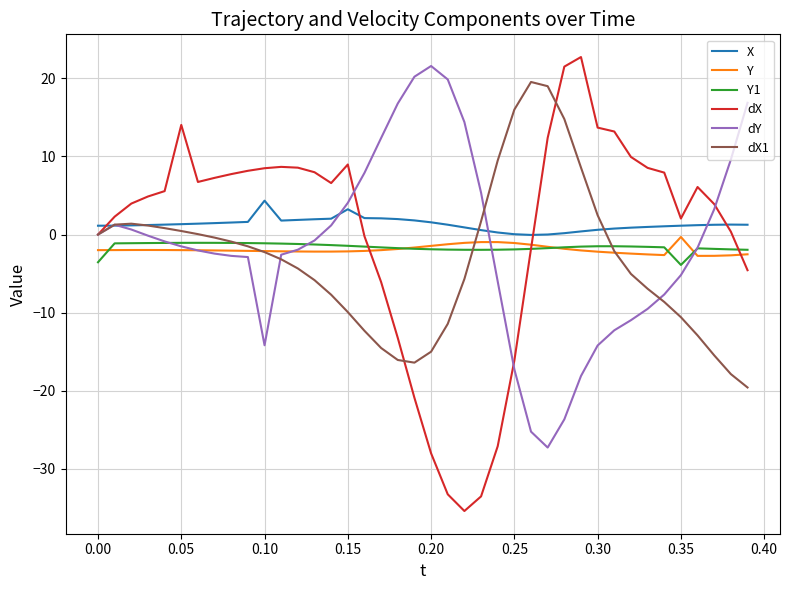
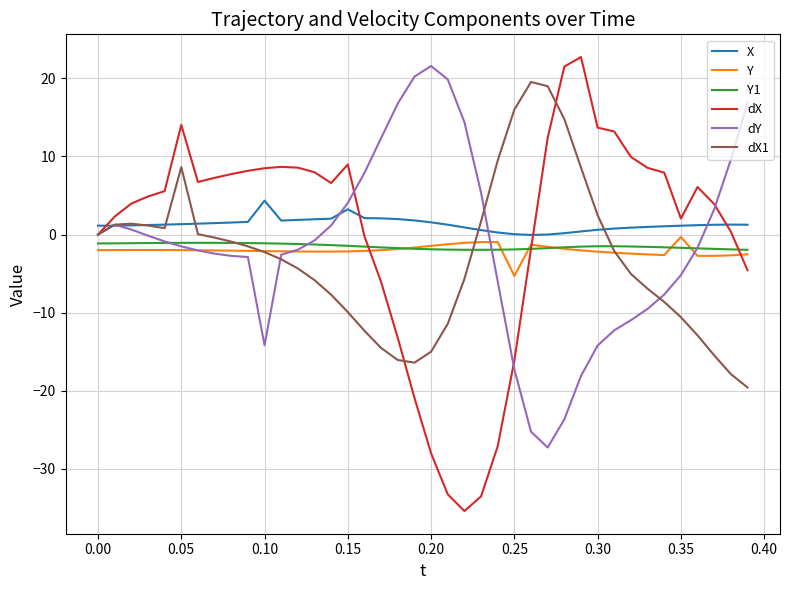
Y1, 0.00: -4 -> -1
dX1, 0.05: 0 -> 9
Y, 0.25: -1 -> -5
Y1, 0.35: -4 -> -2
